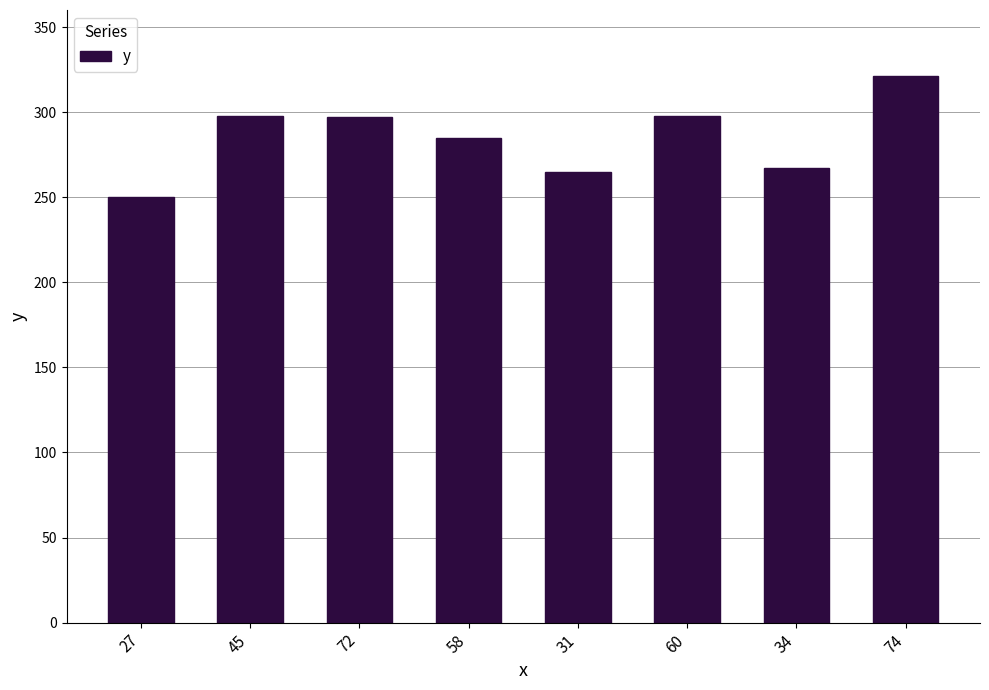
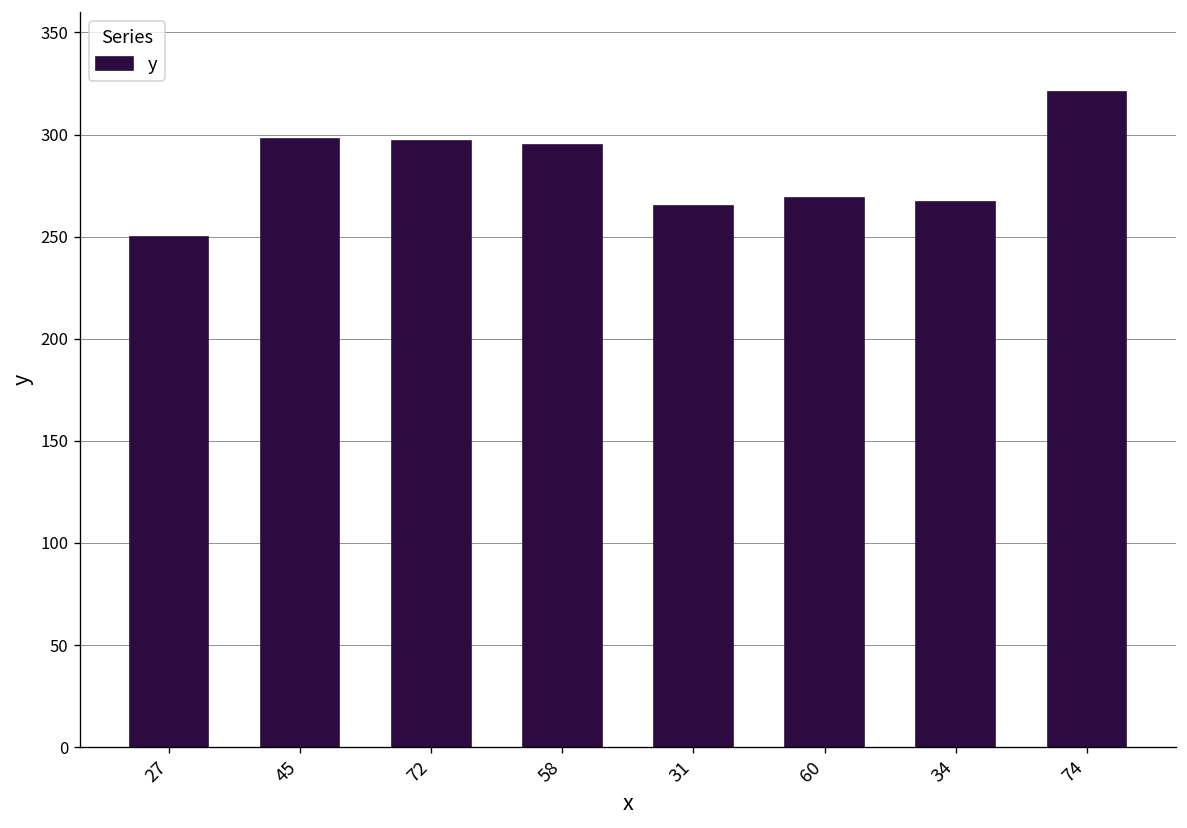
58: 285 -> 295
60: 298 -> 269
